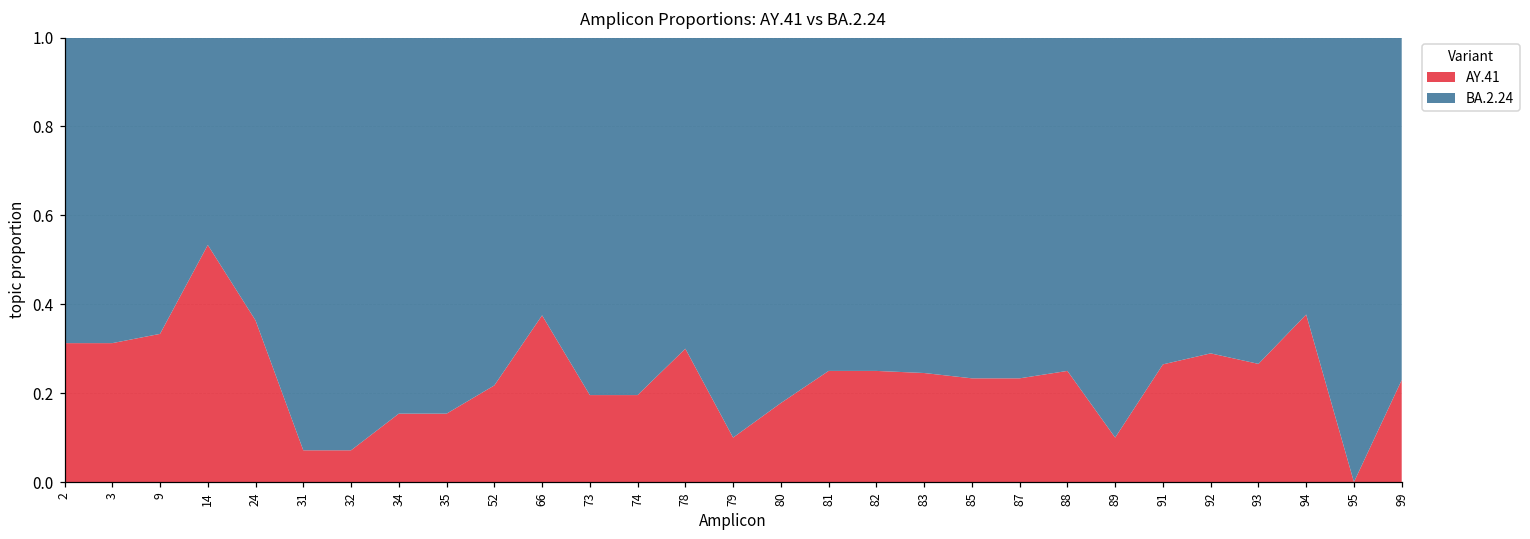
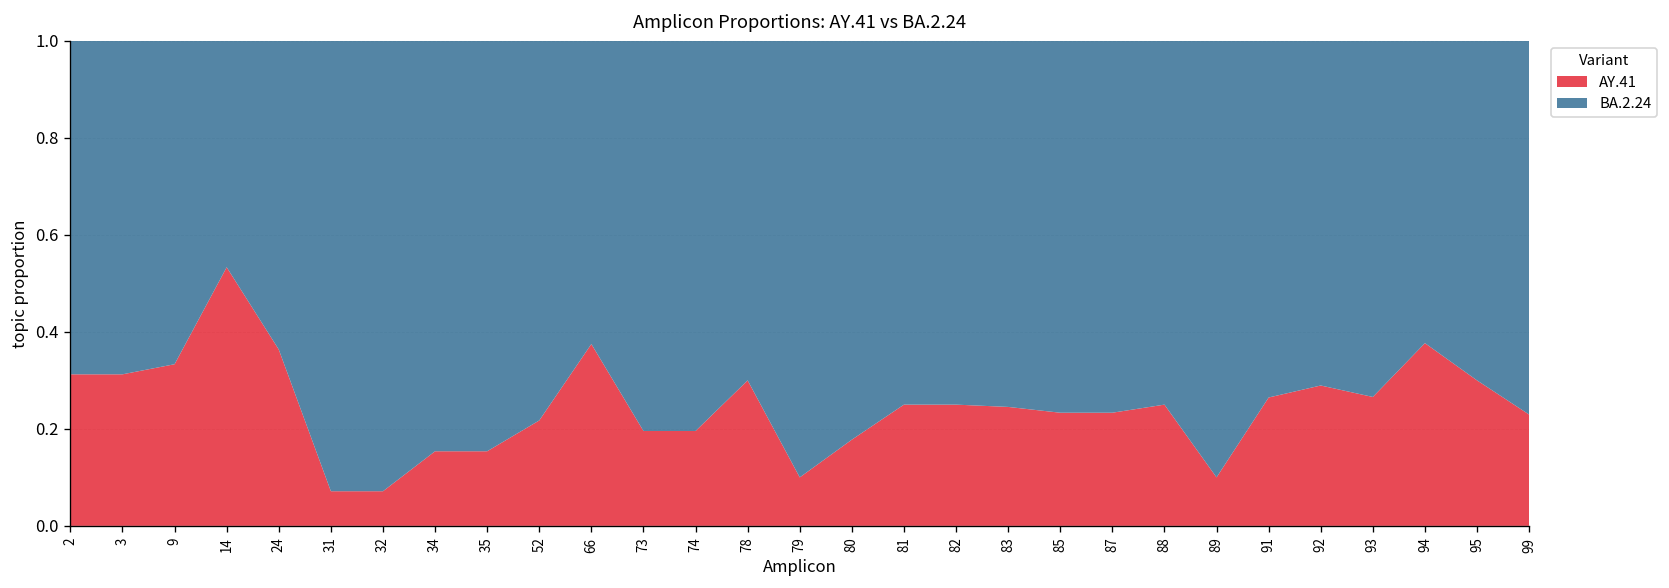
AY.41, 95: 0.0 -> 0.3
